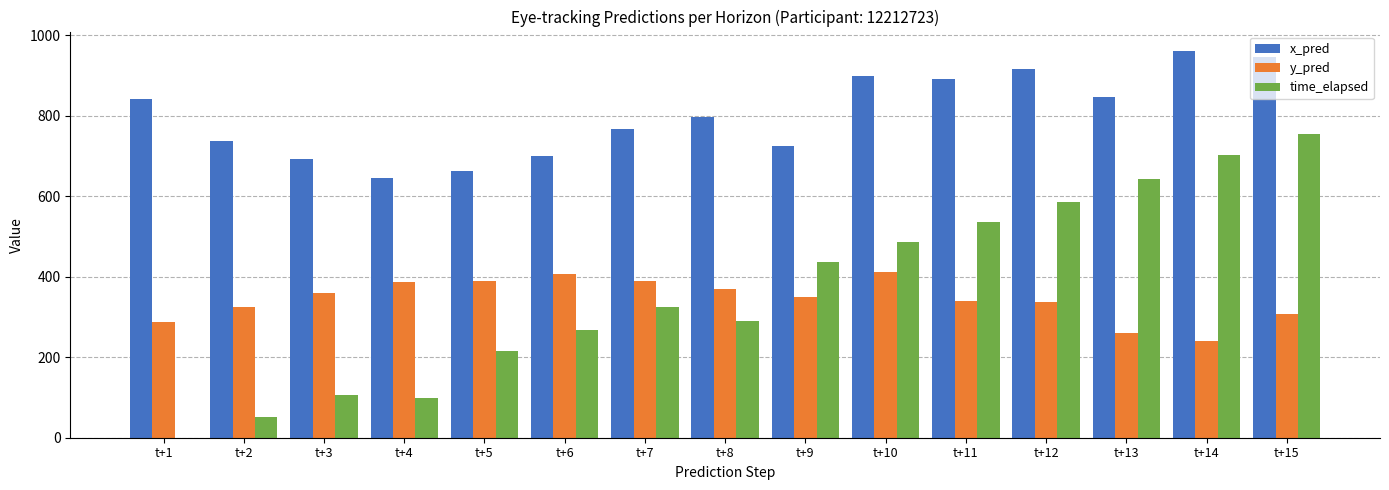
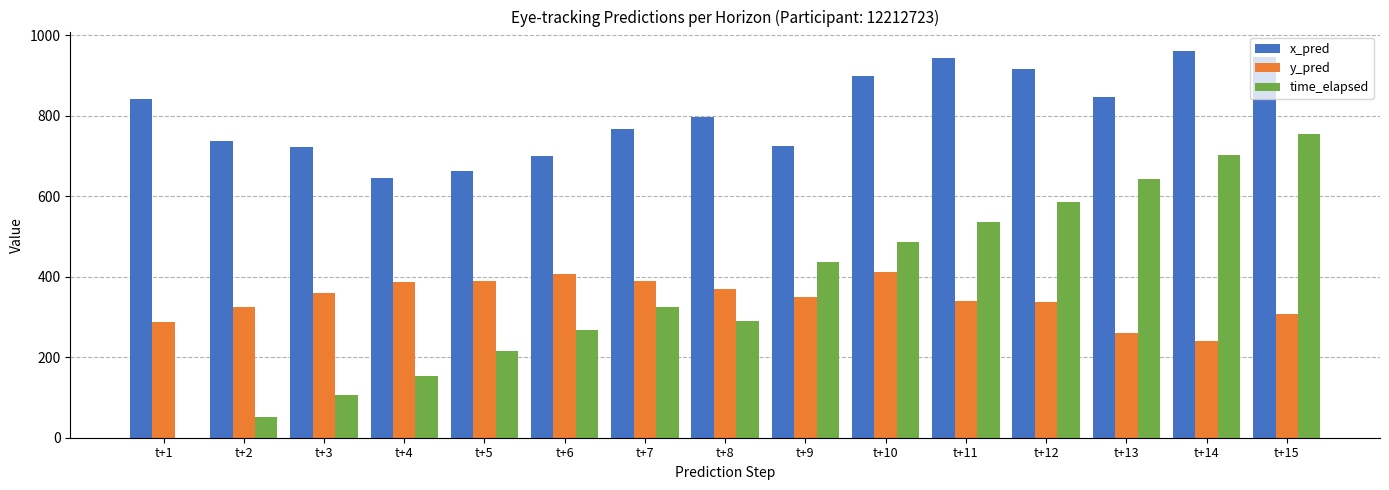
x_pred, t+3: 690 -> 720
time_elapsed, t+4: 100 -> 150
x_pred, t+11: 890 -> 940
